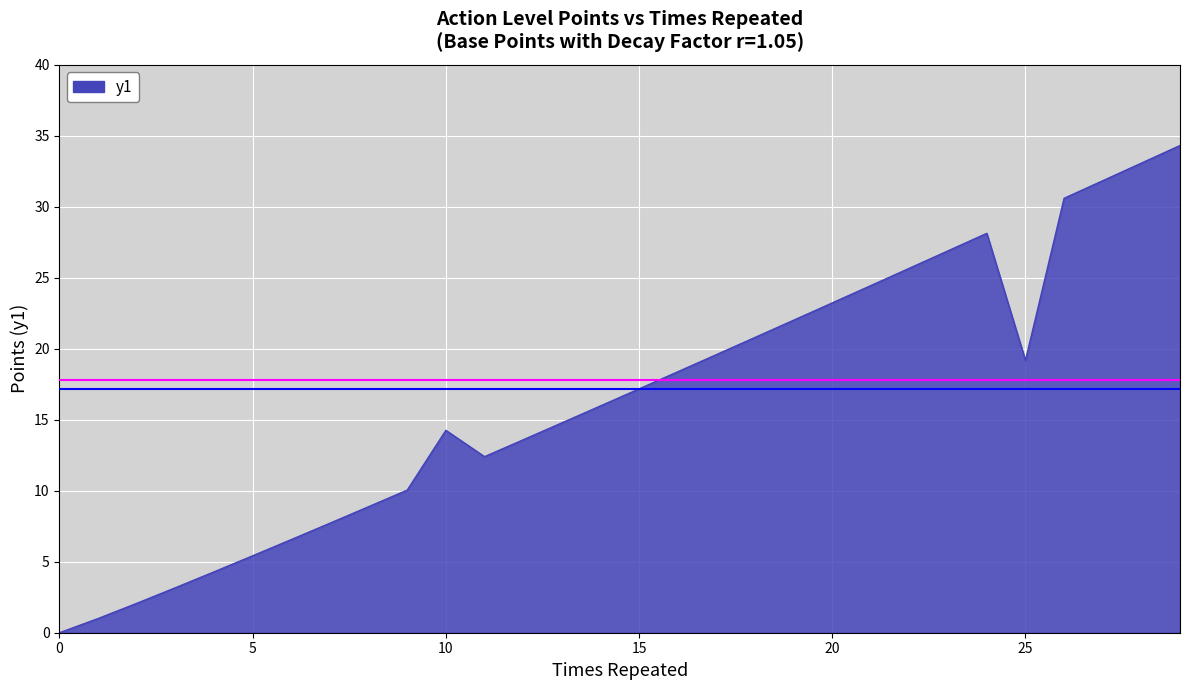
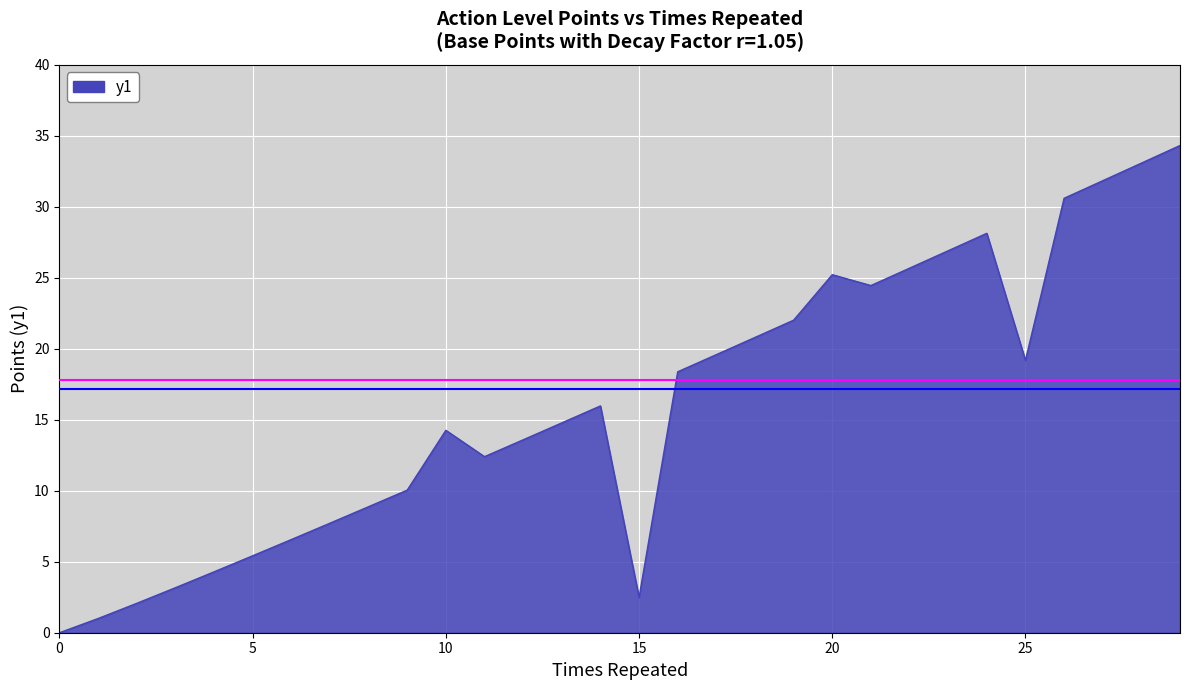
15: 17.2 -> 2.5
20: 23.2 -> 25.2
